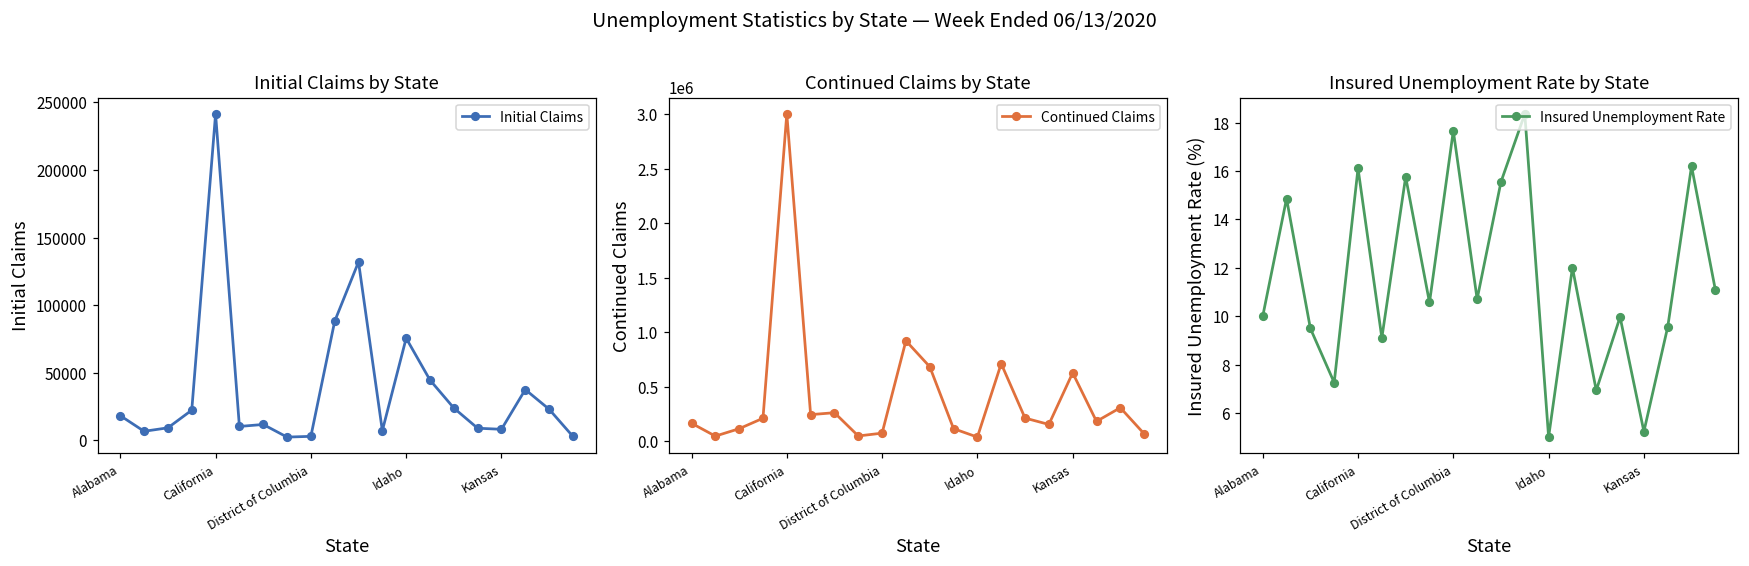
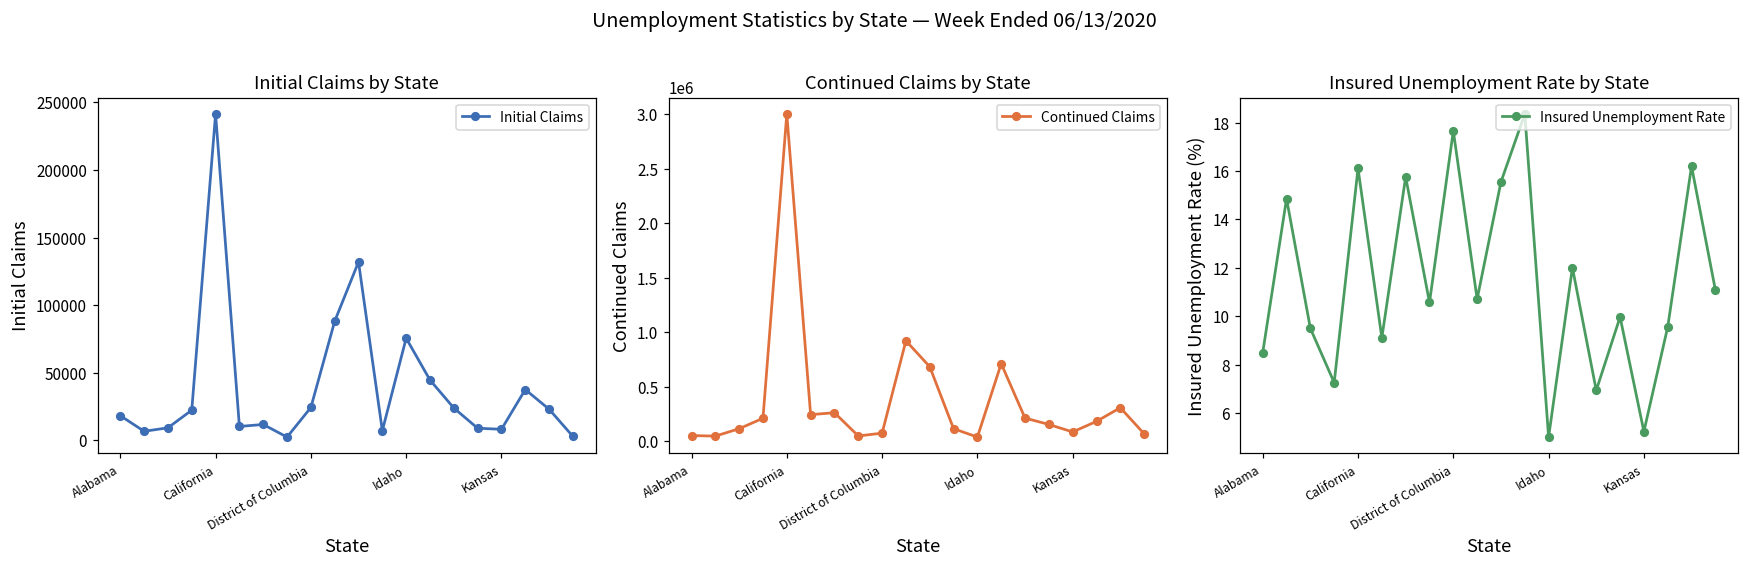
Initial Claims by State, District of Columbia: 3000 -> 24000
Continued Claims by State, Alabama: 200000 -> 100000
Continued Claims by State, Kansas: 600000 -> 100000
Insured Unemployment Rate by State, Alabama: 10.0 -> 8.5
